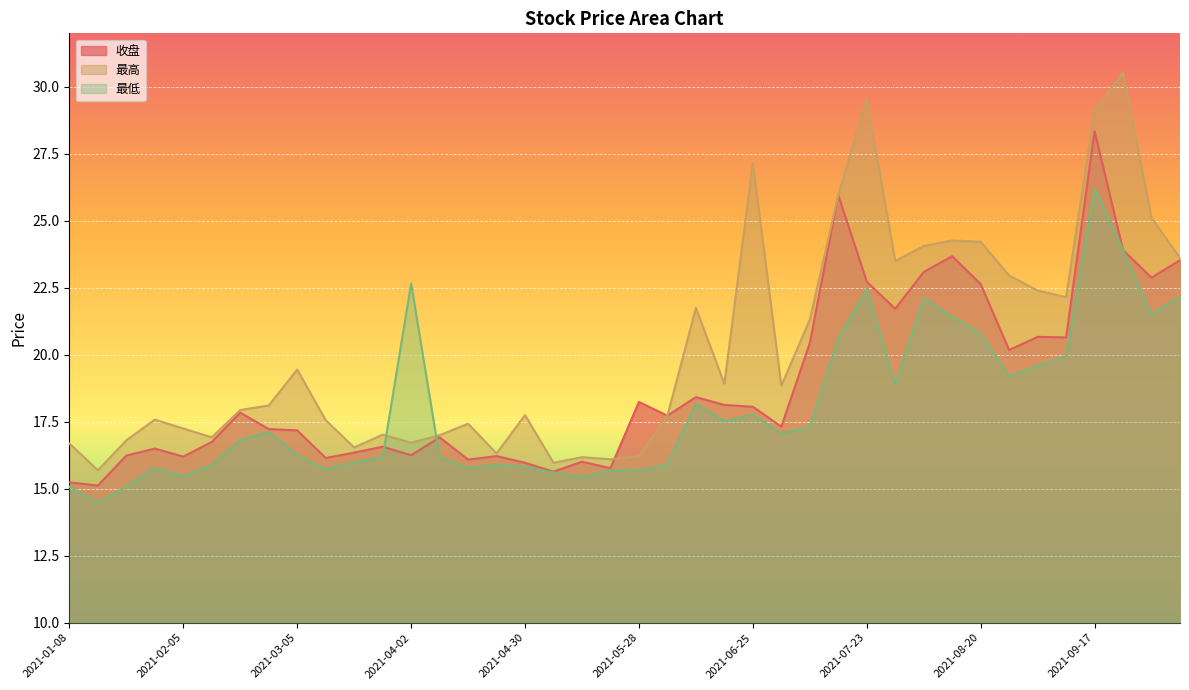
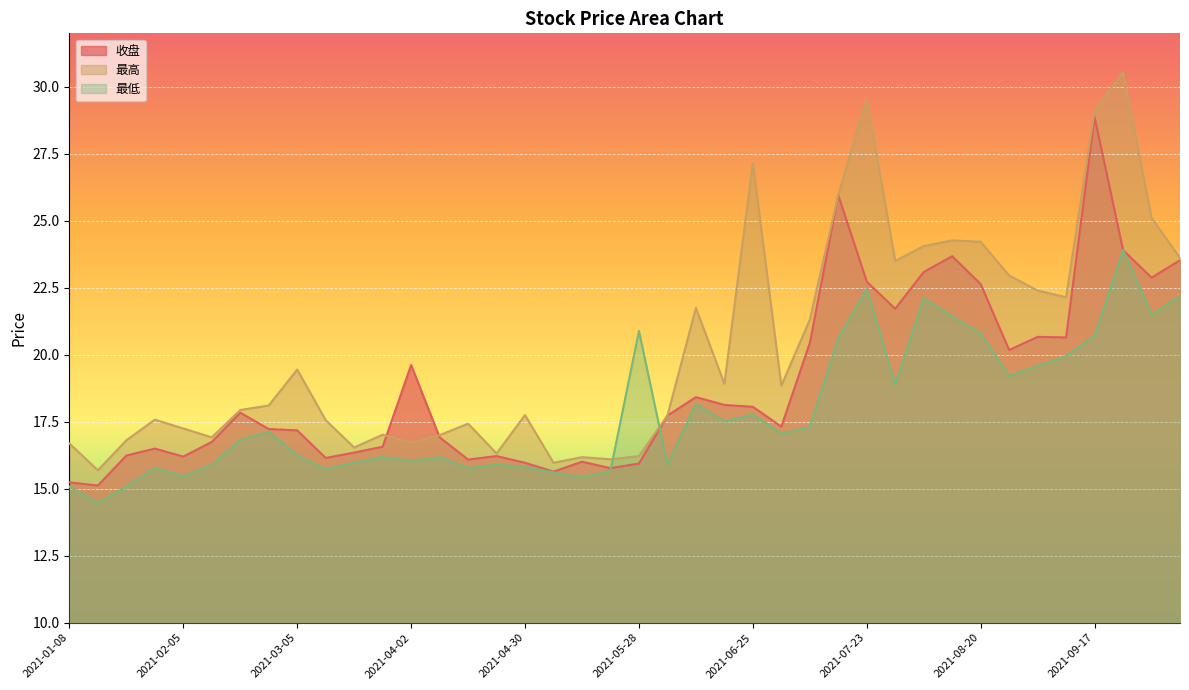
收盘, 2021-04-02: 16.3 -> 19.6
最低, 2021-04-02: 22.7 -> 16.1
收盘, 2021-05-28: 18.2 -> 15.9
最低, 2021-05-28: 15.7 -> 20.9
收盘, 2021-09-17: 28.4 -> 28.9
最低, 2021-09-17: 26.2 -> 20.7
